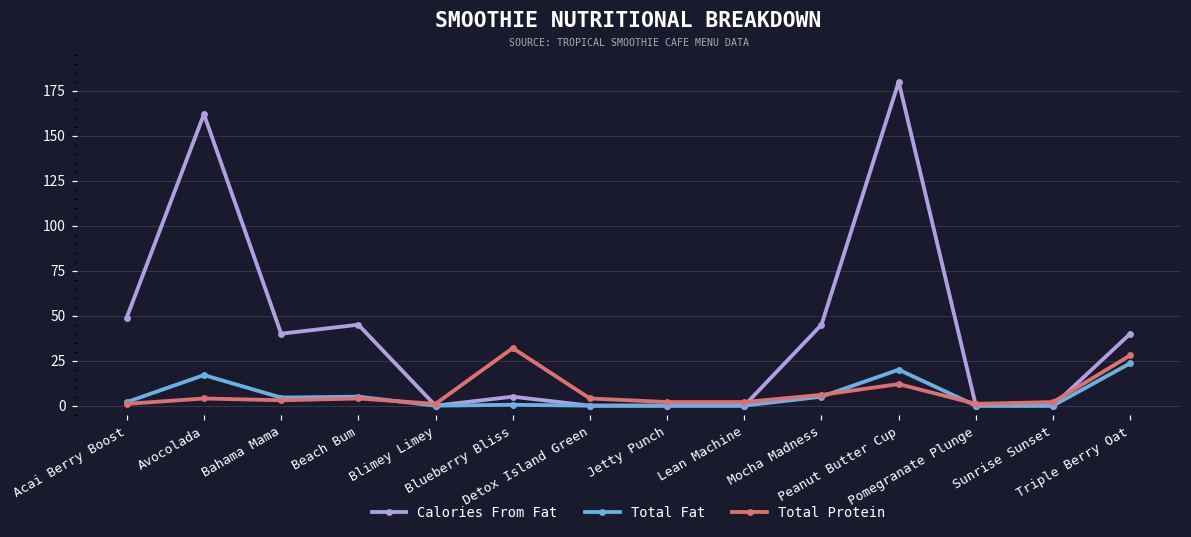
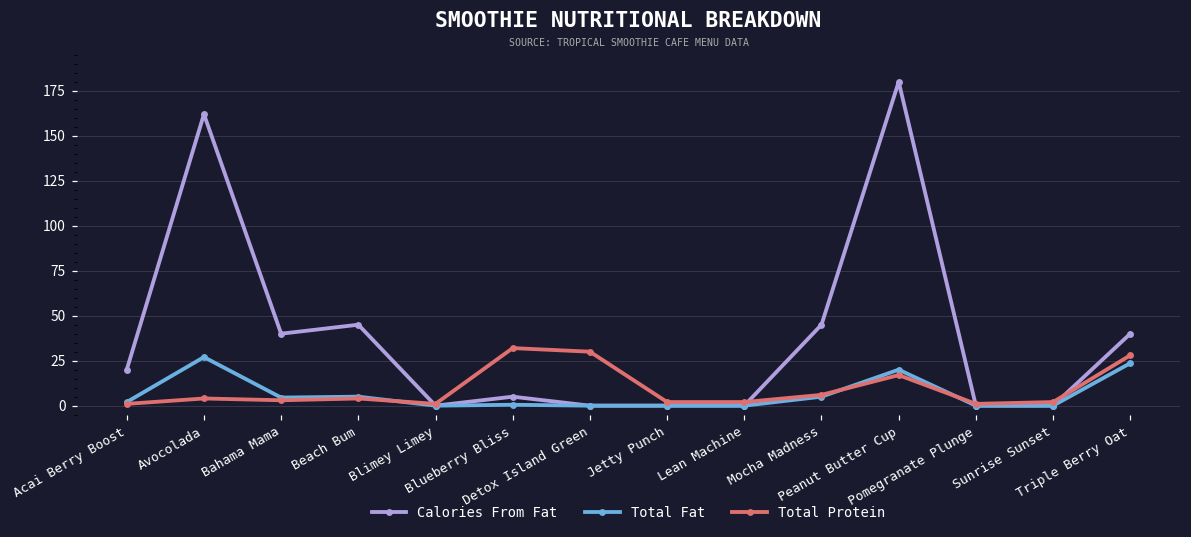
Calories From Fat, Acai Berry Boost: 49 -> 20
Total Fat, Avocolada: 17 -> 27
Total Protein, Detox Island Green: 4 -> 30
Total Protein, Peanut Butter Cup: 12 -> 17
